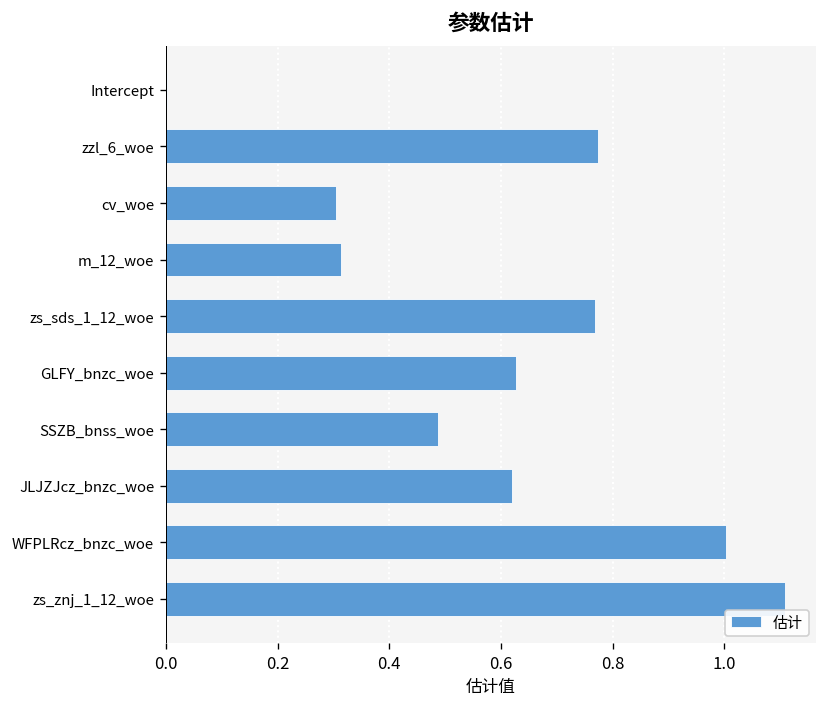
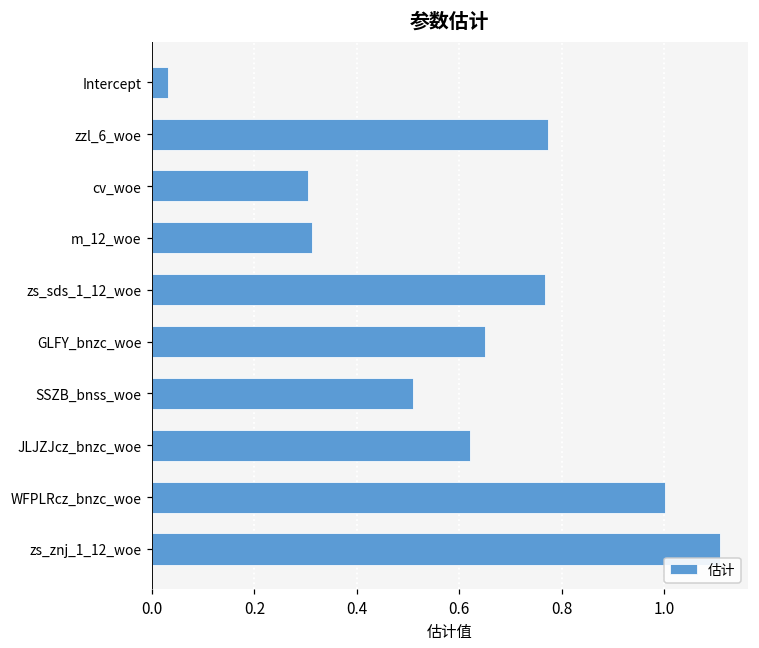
Intercept: 0.00 -> 0.03
GLFY_bnzc_woe: 0.63 -> 0.65
SSZB_bnss_woe: 0.49 -> 0.51
